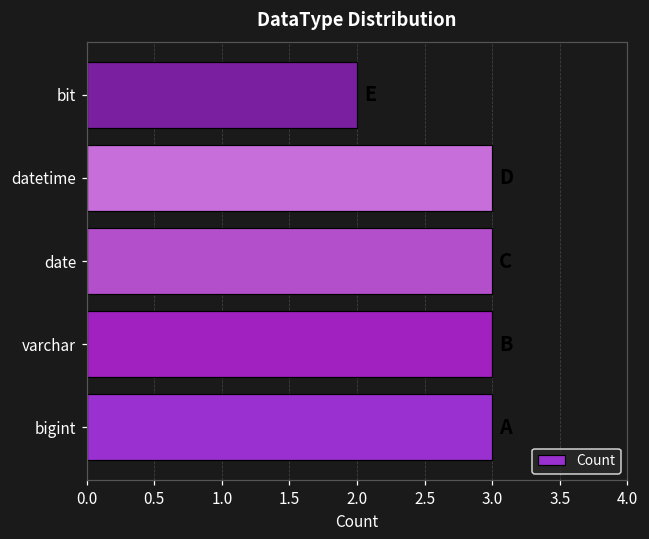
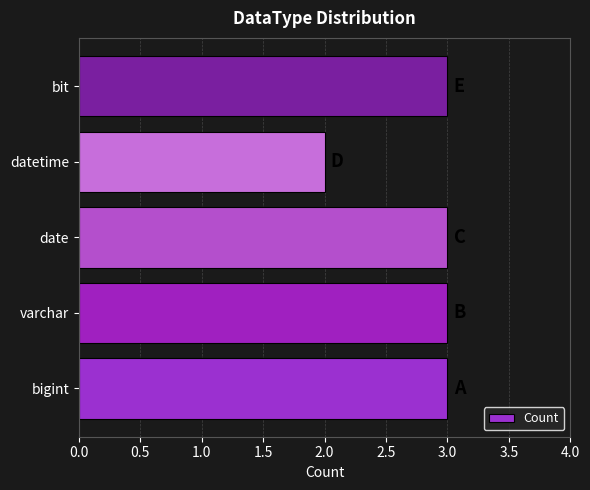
bit: 2 -> 3
datetime: 3 -> 2
